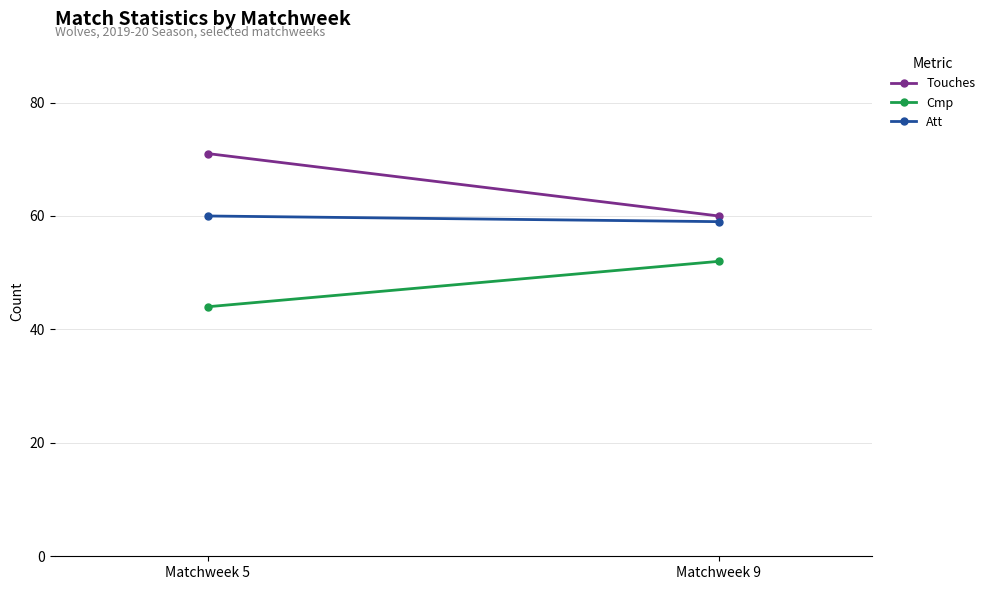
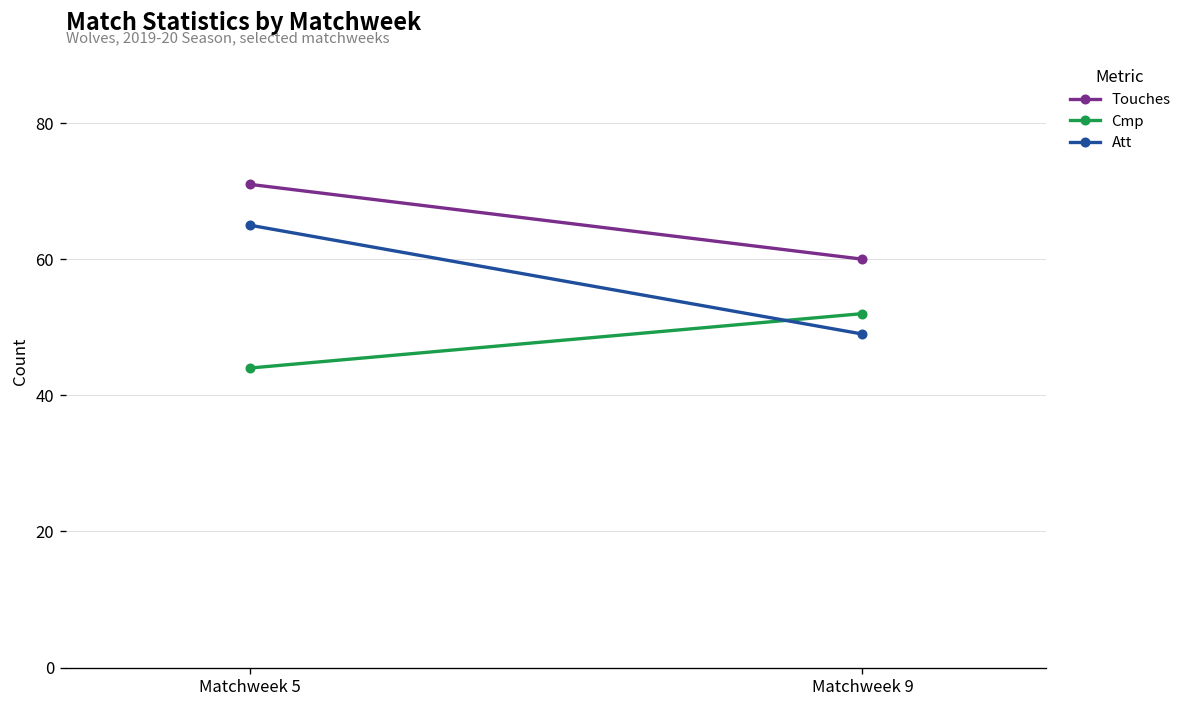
Att, Matchweek 5: 60 -> 65
Att, Matchweek 9: 59 -> 49
